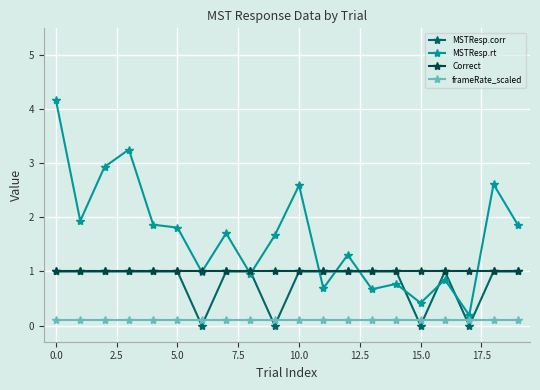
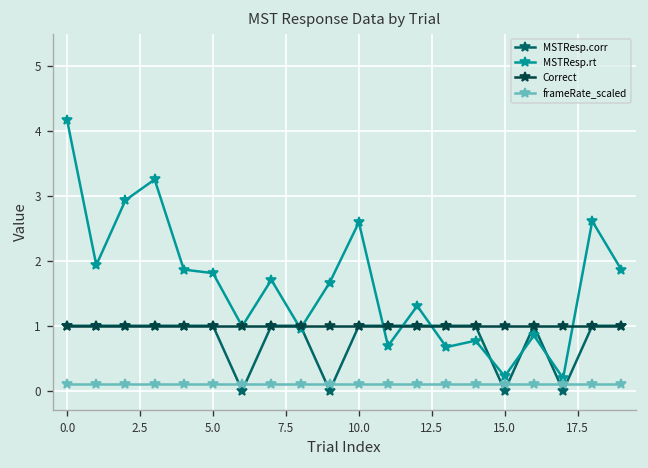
MSTResp.rt, 15.0: 0.4 -> 0.2
